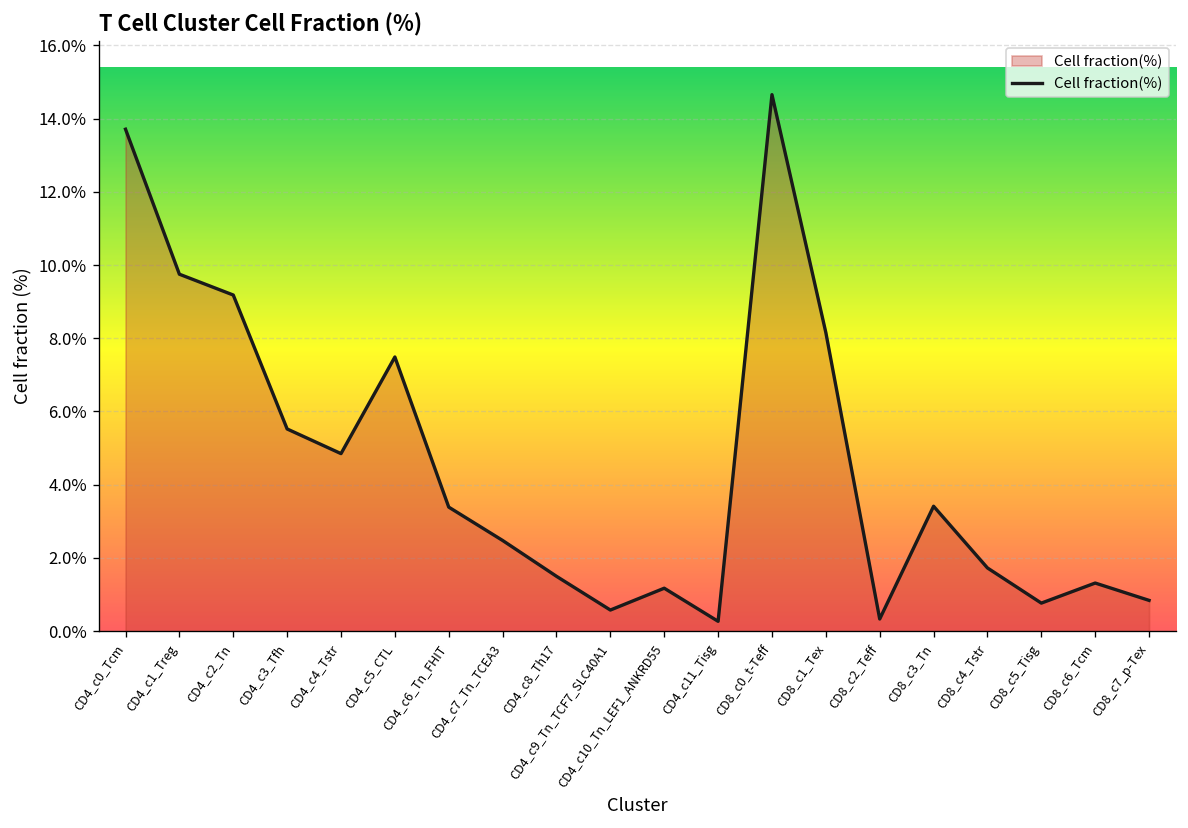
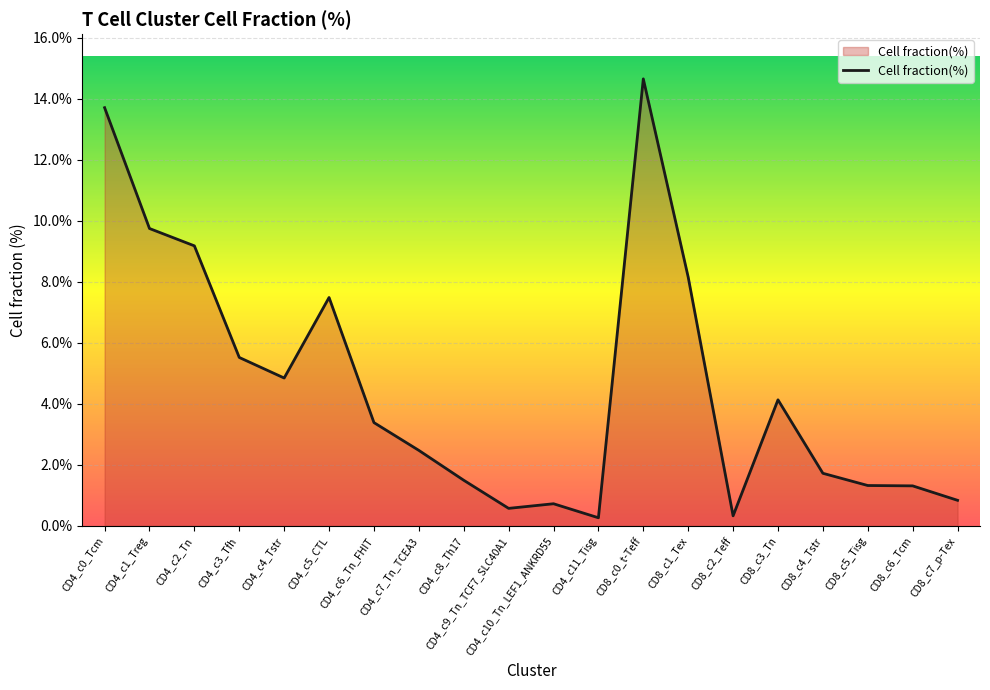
CD4_c10_Tn_LEF1_ANKRD55: 1.2% -> 0.7%
CD8_c3_Tn: 3.4% -> 4.1%
CD8_c5_Tisg: 0.8% -> 1.3%
